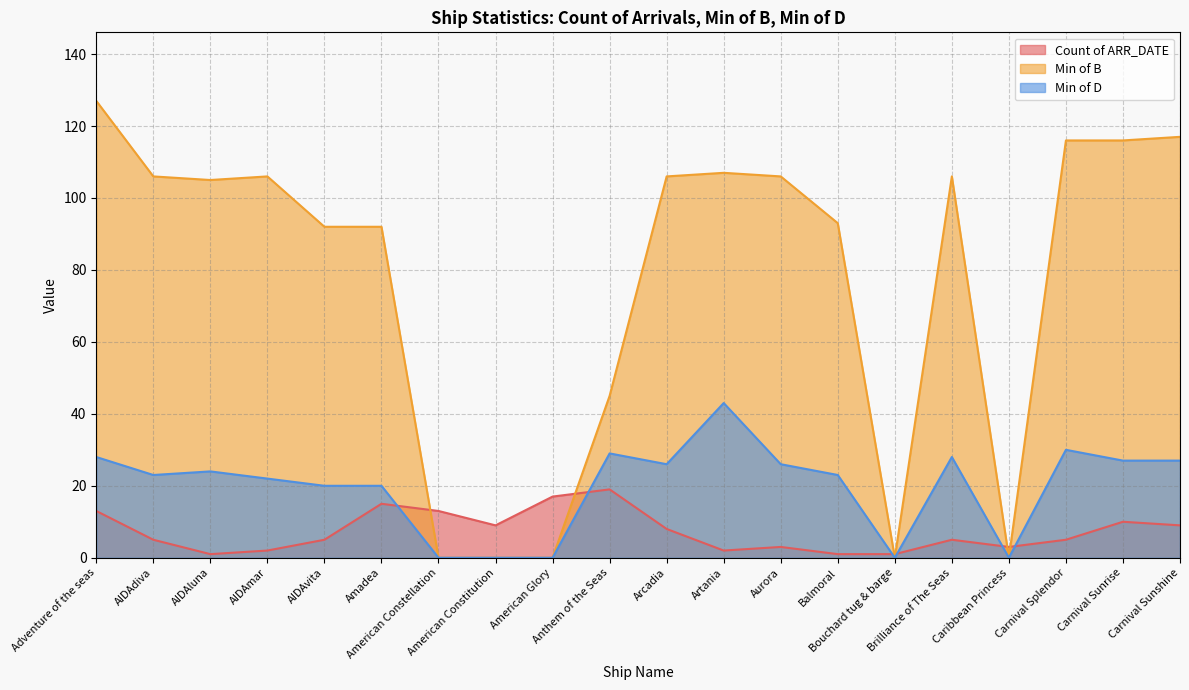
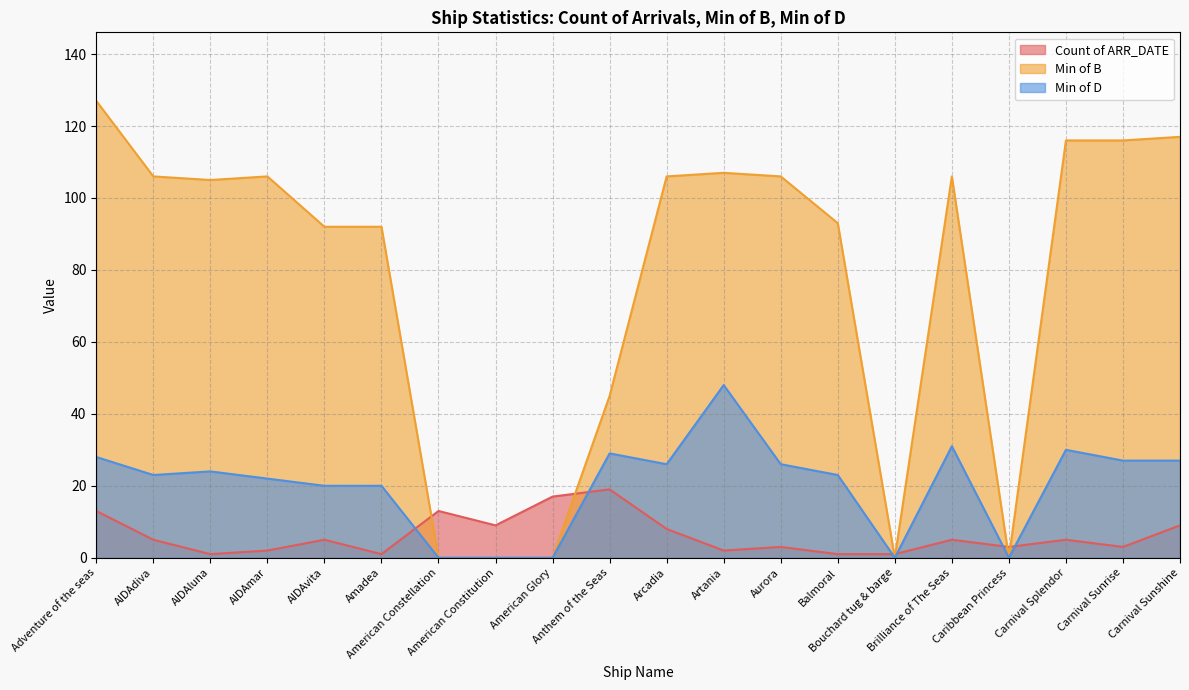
Count of ARR_DATE, Amadea: 15 -> 1
Min of D, Artania: 43 -> 48
Min of D, Brilliance of The Seas: 28 -> 31
Count of ARR_DATE, Carnival Sunrise: 10 -> 3
